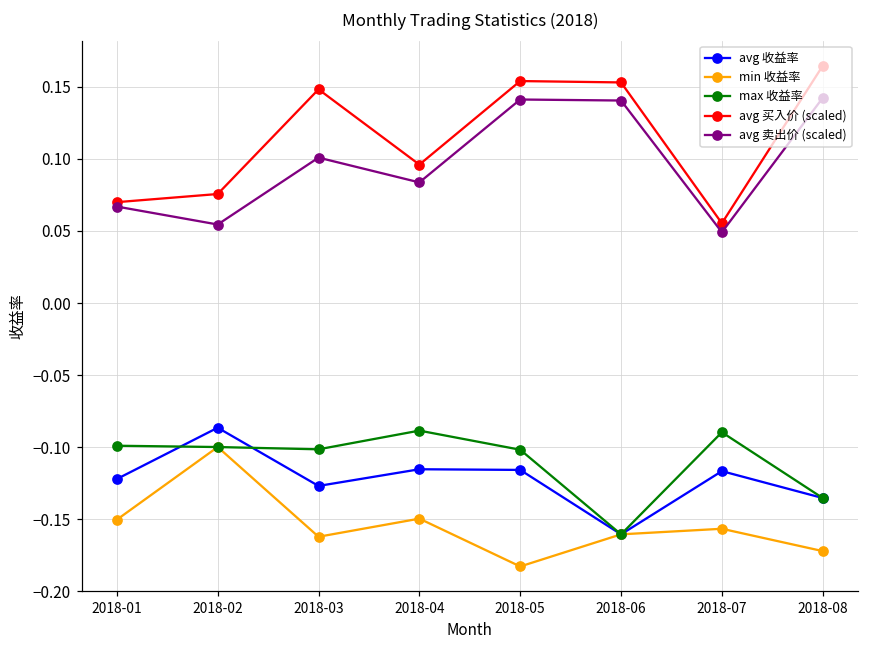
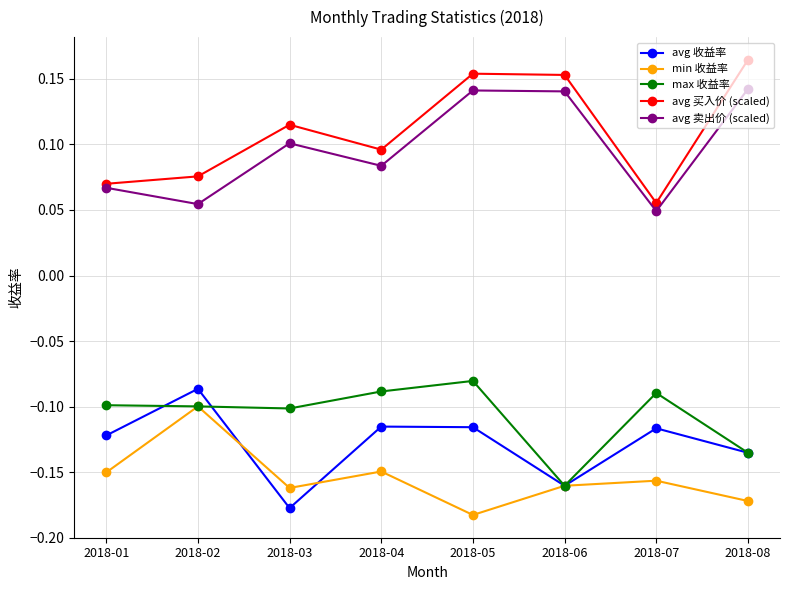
avg 收益率, 2018-03: -0.127 -> -0.177
avg 买入价 (scaled), 2018-03: 0.148 -> 0.115
max 收益率, 2018-05: -0.102 -> -0.080
